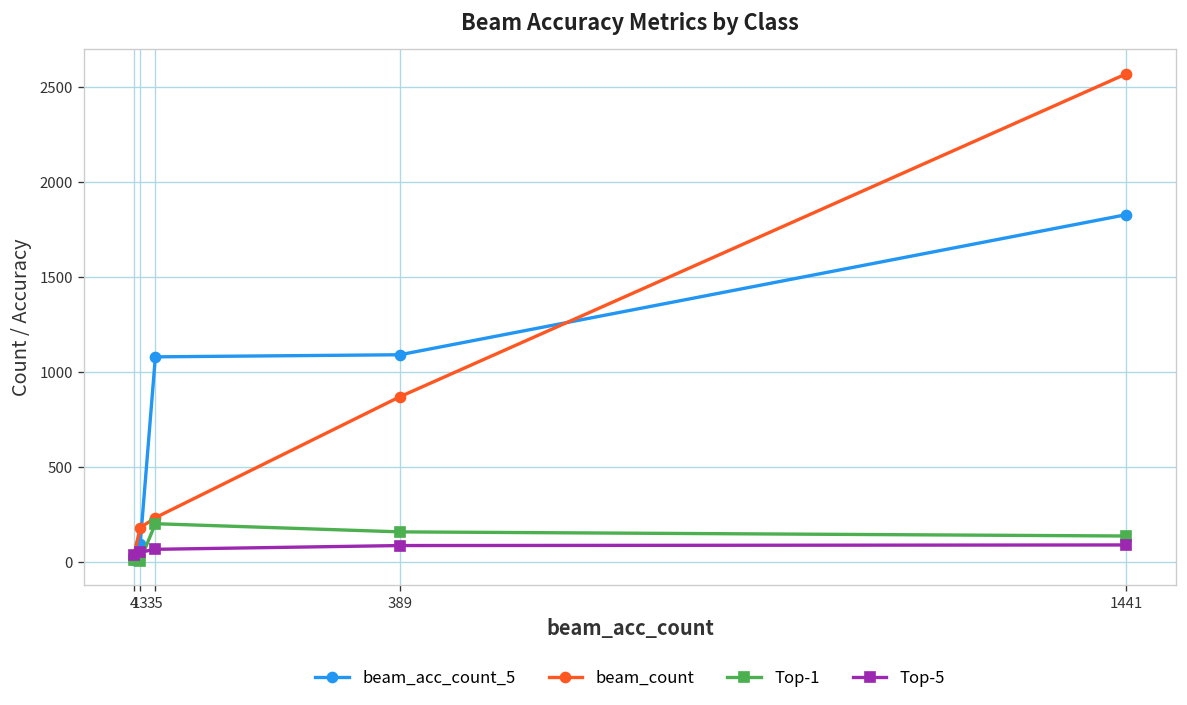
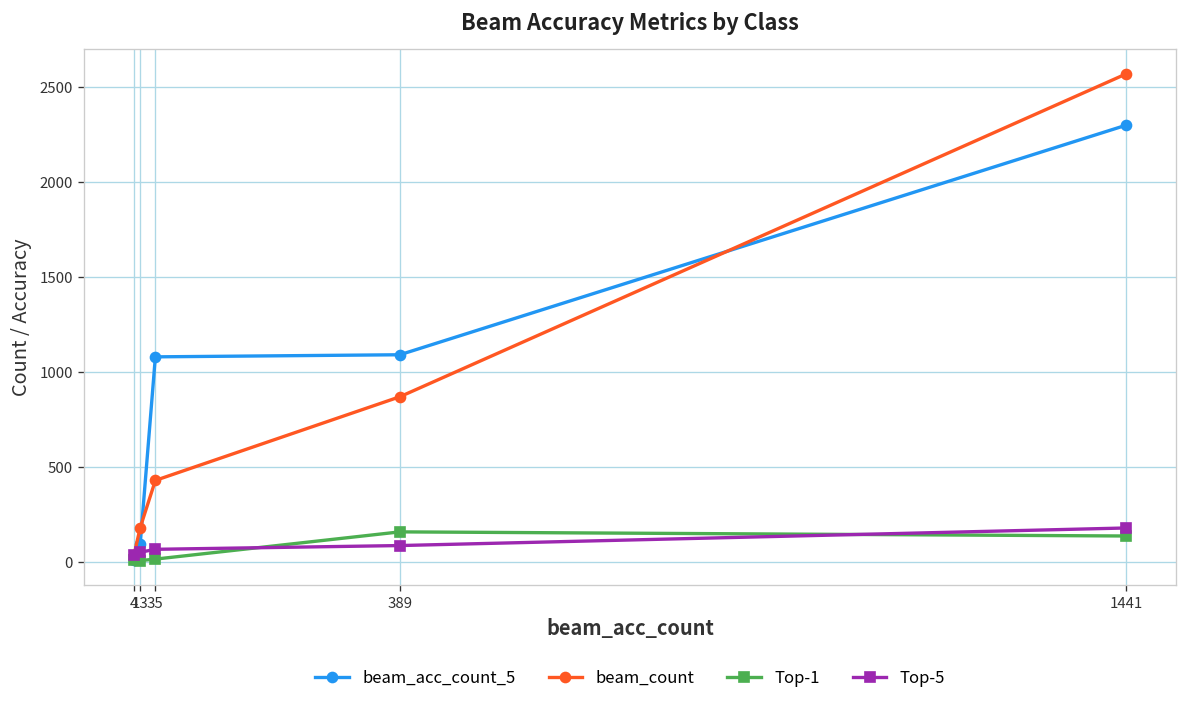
beam_count, 35: 230 -> 430
Top-1, 35: 200 -> 20
beam_acc_count_5, 1441: 1830 -> 2300
Top-5, 1441: 90 -> 180
